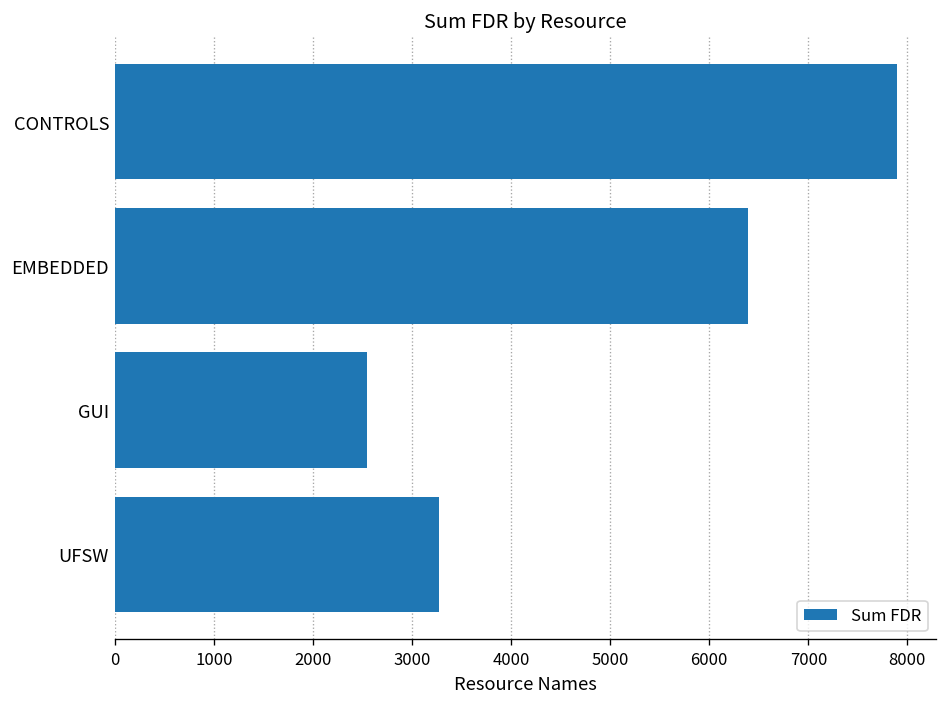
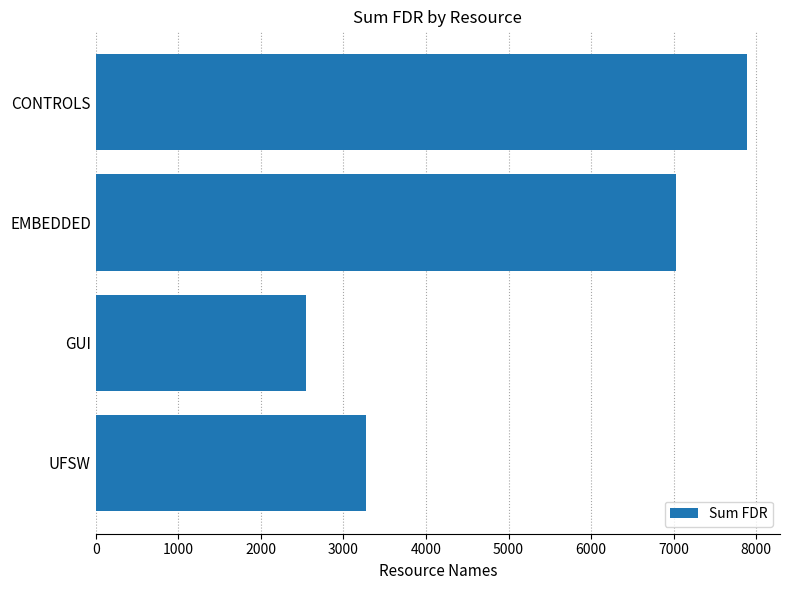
EMBEDDED: 6400 -> 7000
